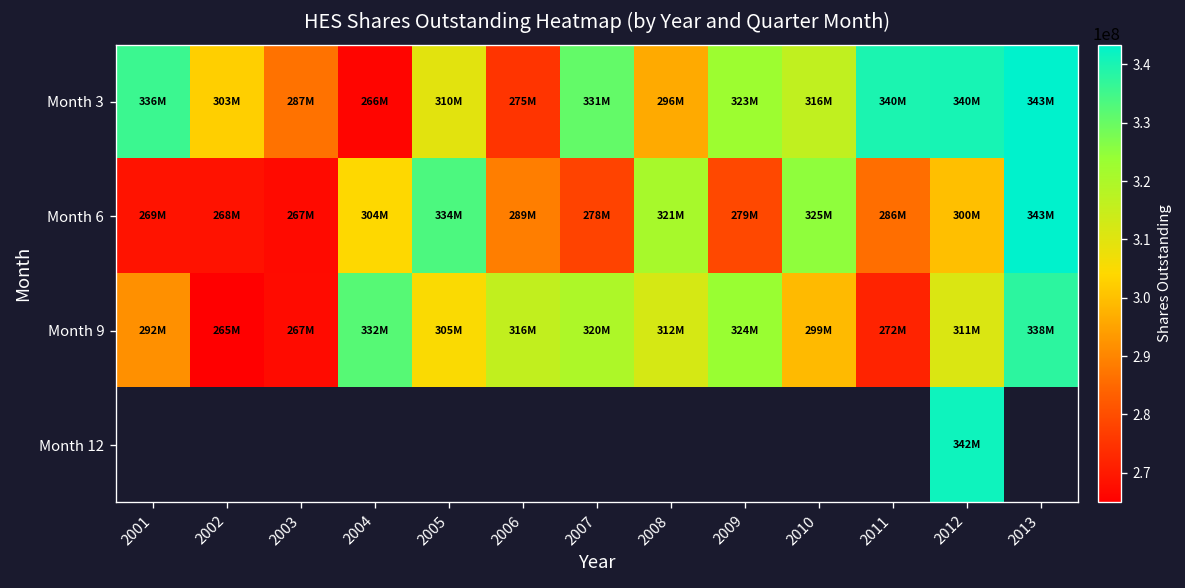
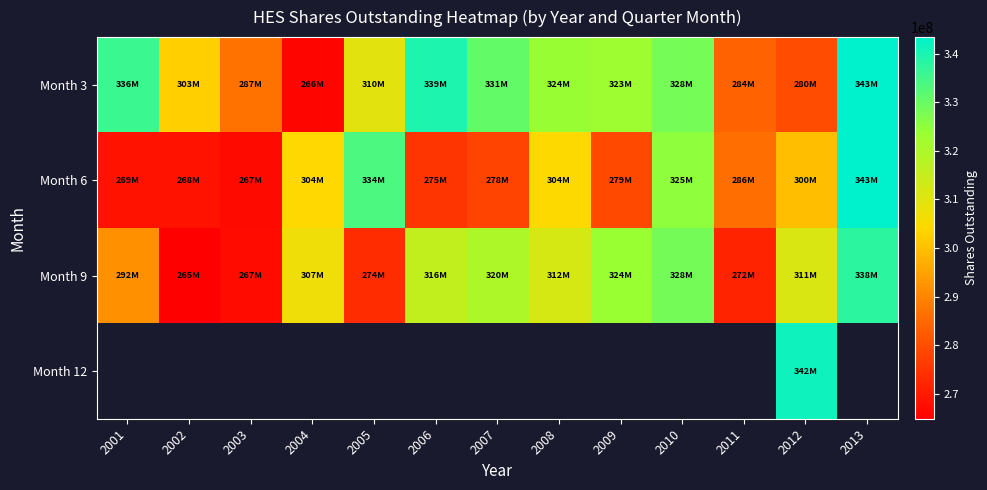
Month 3, 2006: 275M -> 339M
Month 3, 2008: 296M -> 324M
Month 3, 2010: 316M -> 328M
Month 3, 2011: 340M -> 284M
Month 3, 2012: 340M -> 280M
Month 6, 2006: 289M -> 275M
Month 6, 2008: 321M -> 304M
Month 9, 2004: 332M -> 307M
Month 9, 2005: 305M -> 274M
Month 9, 2010: 299M -> 328M
